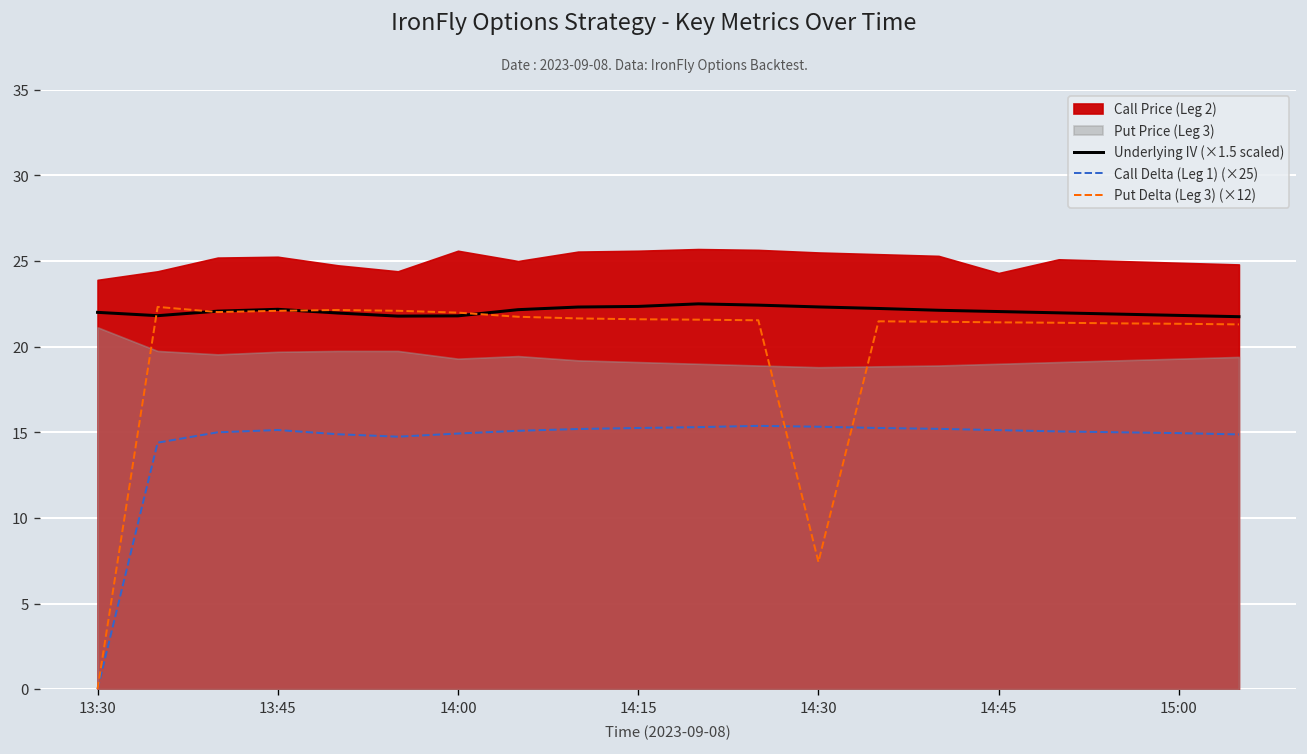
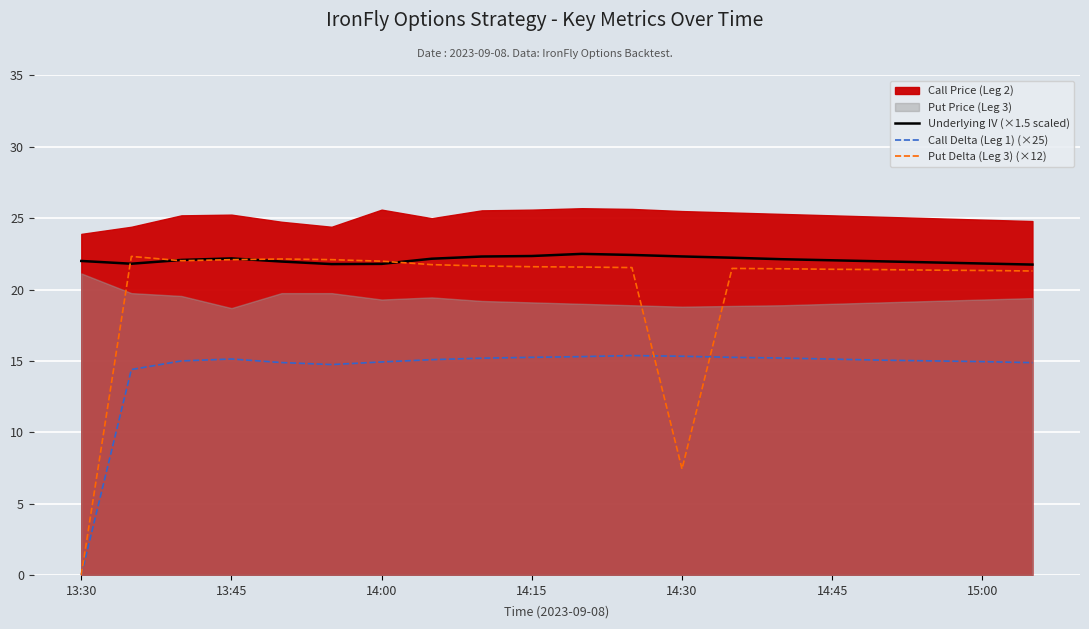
Put Price (Leg 3), 13:45: 19.7 -> 18.7
Call Price (Leg 2), 14:45: 24.3 -> 25.2
